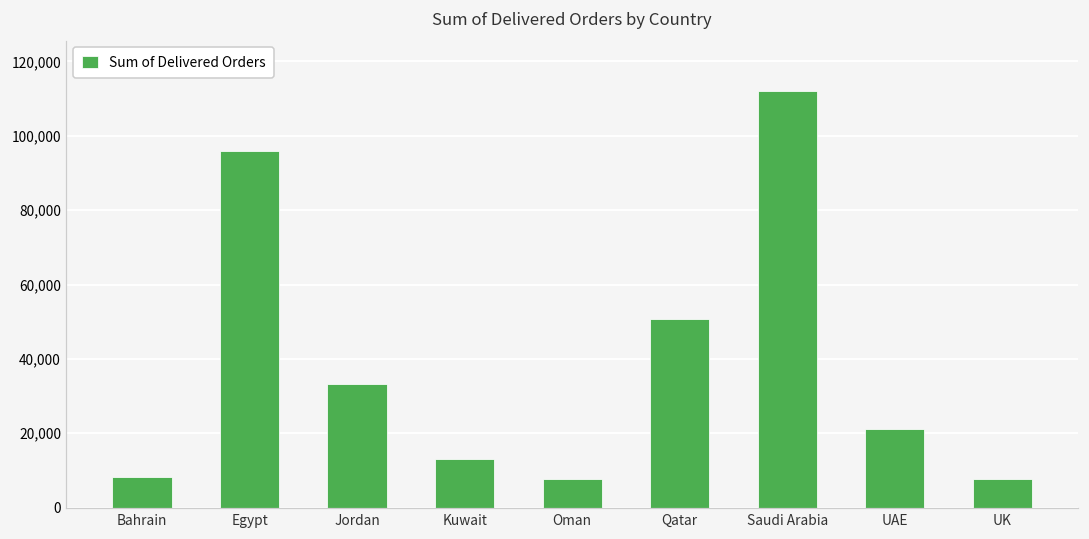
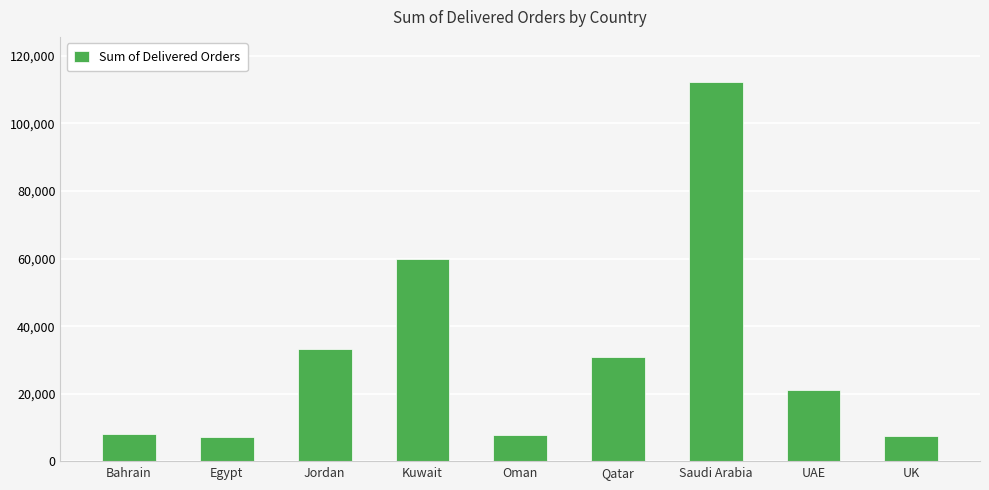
Egypt: 96,000 -> 7,000
Kuwait: 13,000 -> 60,000
Qatar: 51,000 -> 31,000
